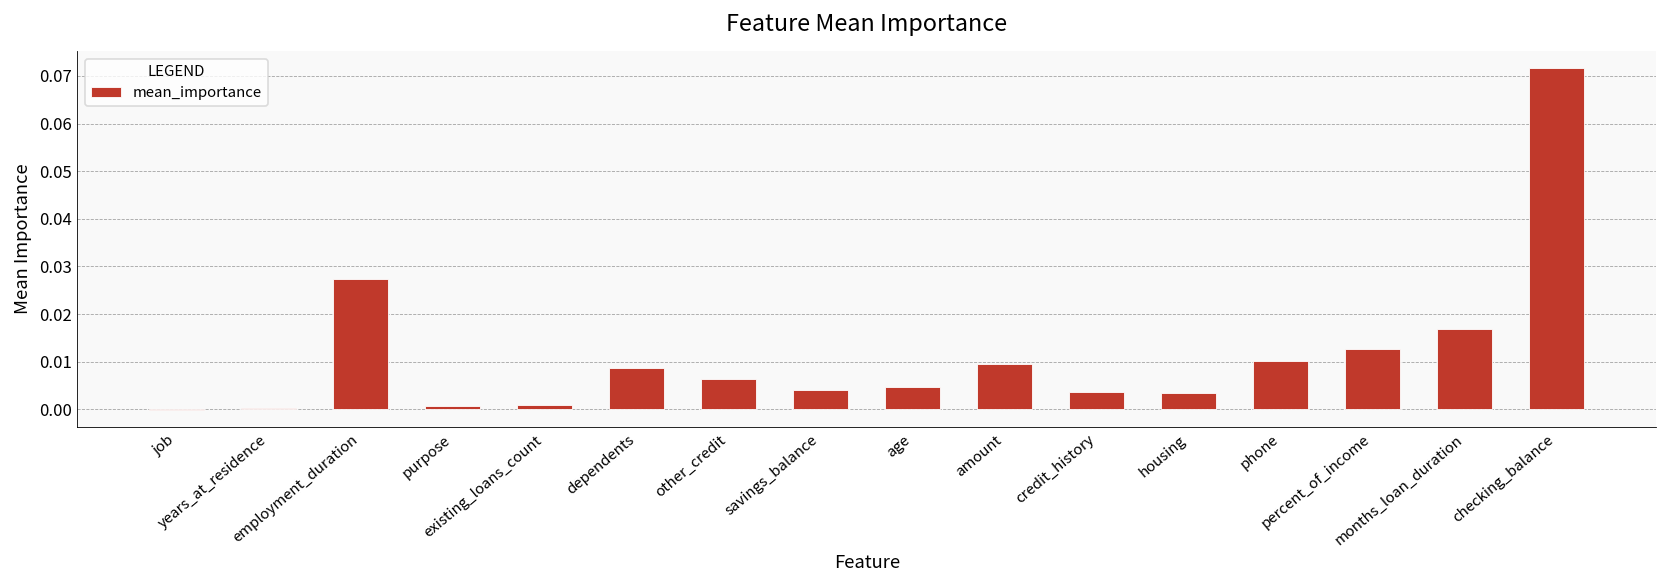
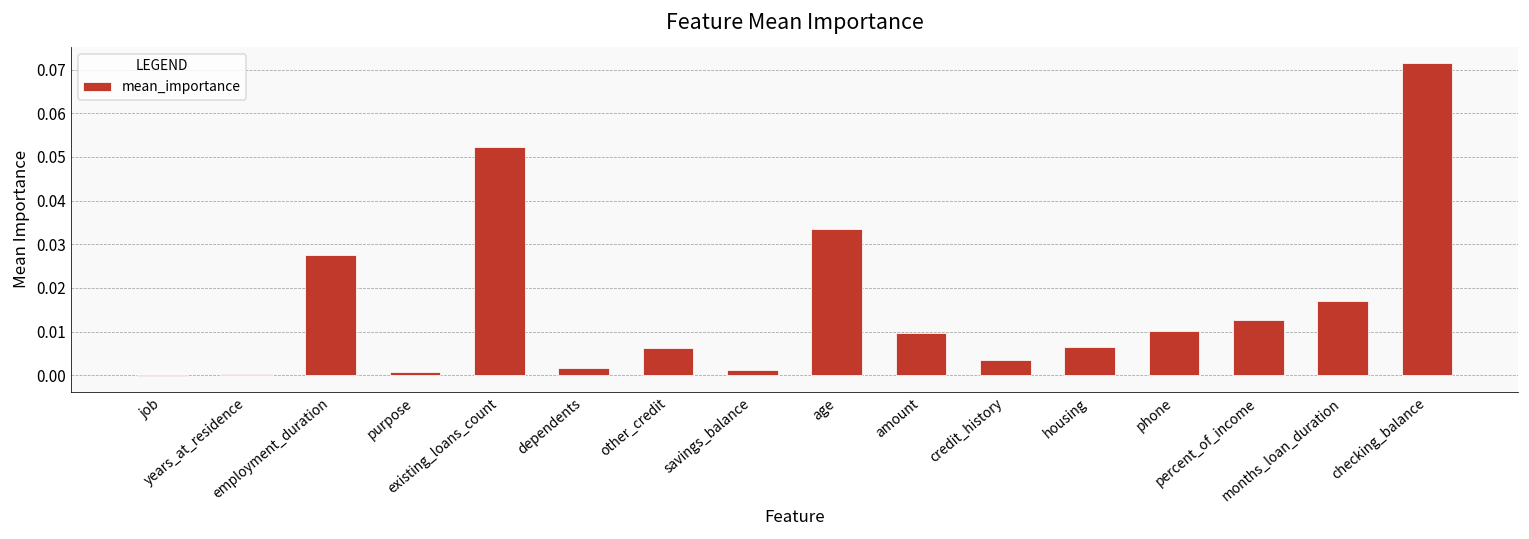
existing_loans_count: 0.001 -> 0.052
dependents: 0.009 -> 0.002
savings_balance: 0.004 -> 0.001
age: 0.005 -> 0.034
housing: 0.003 -> 0.006
